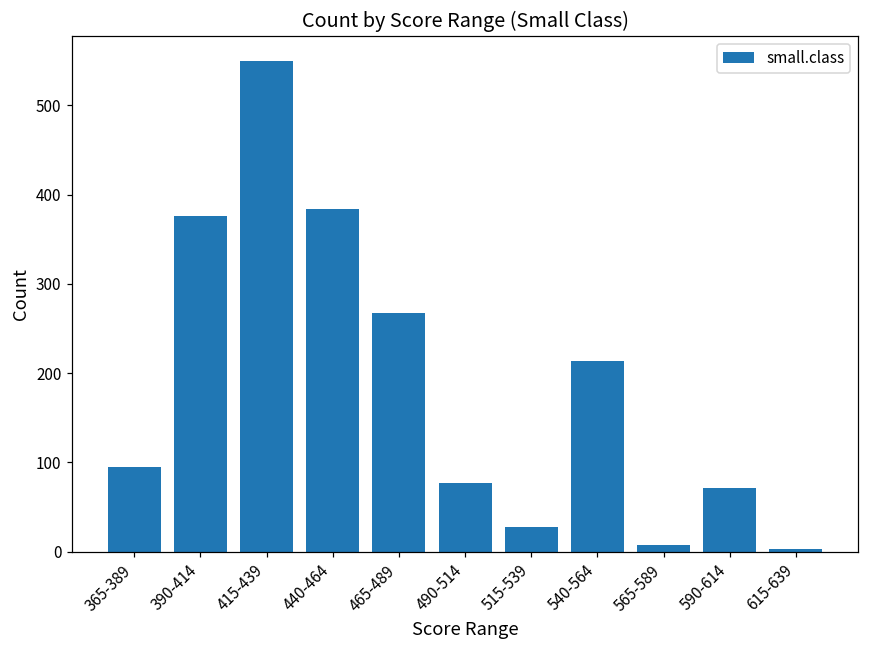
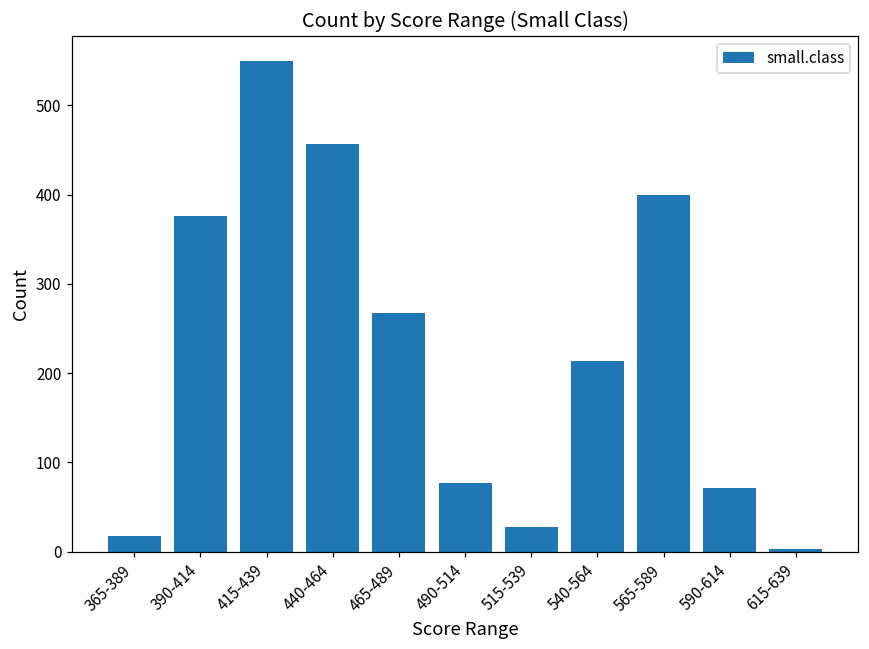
365-389: 100 -> 20
440-464: 380 -> 460
565-589: 10 -> 400
